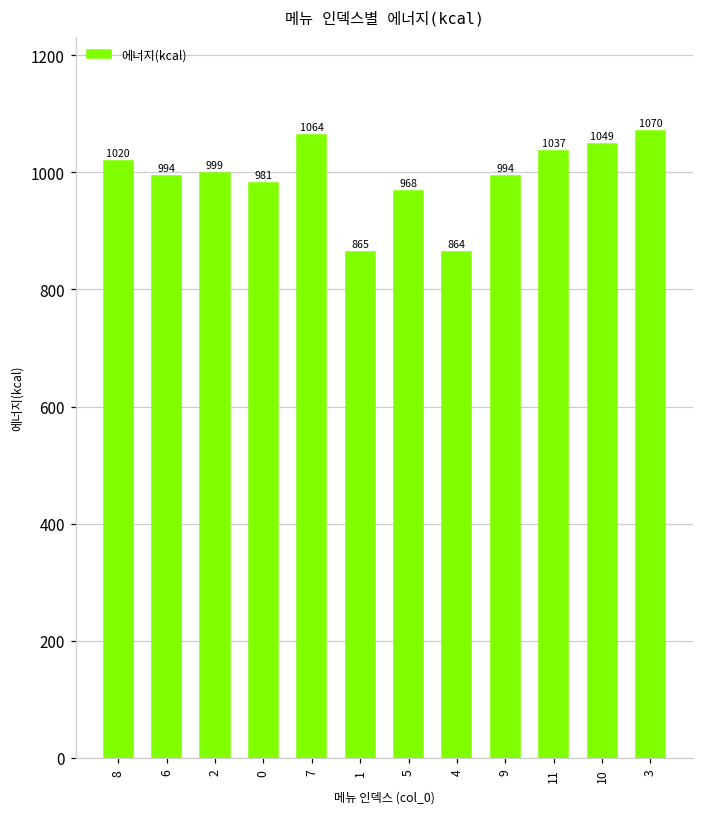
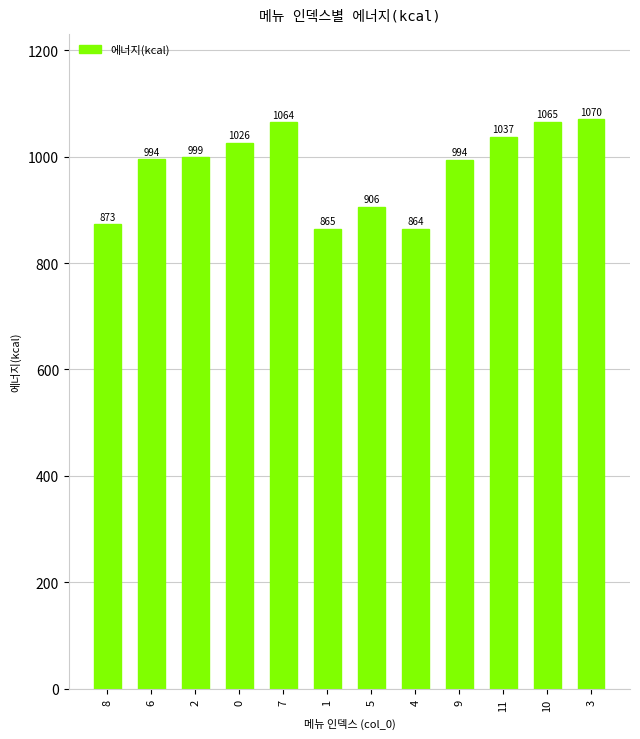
8: 1020 -> 873
0: 981 -> 1026
5: 968 -> 906
10: 1049 -> 1065
